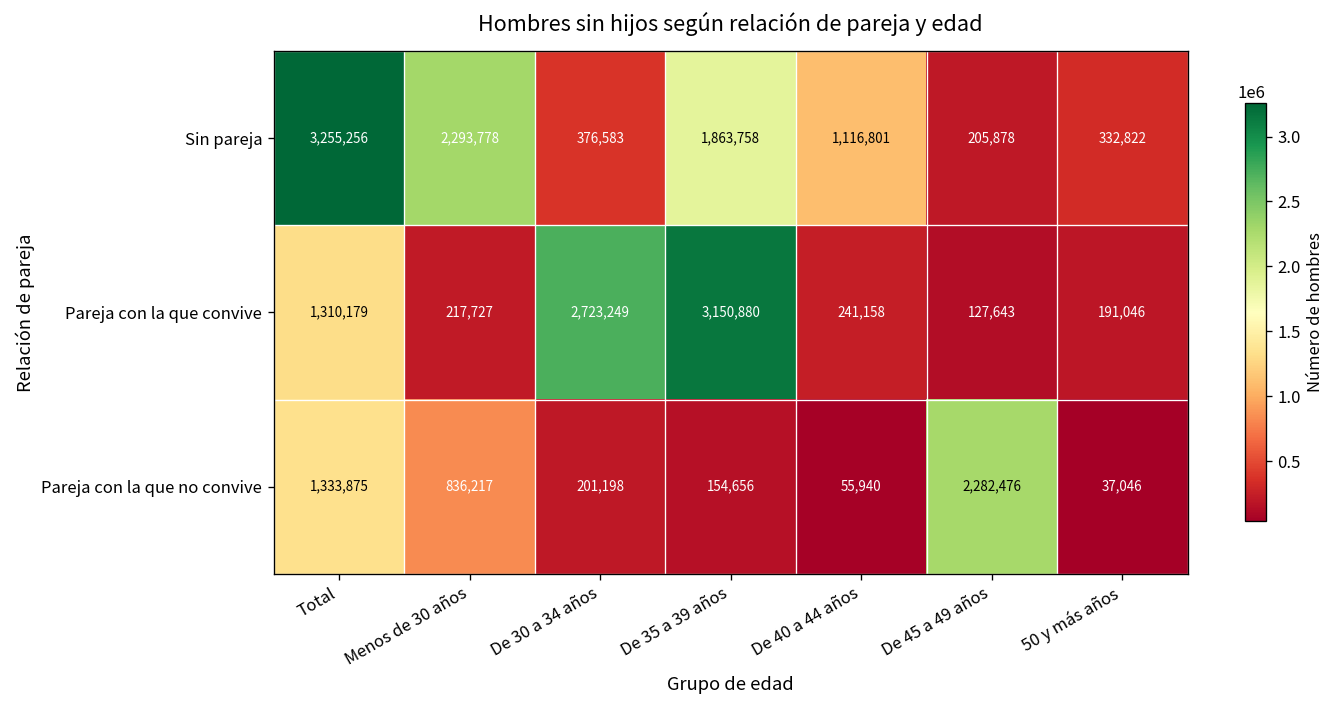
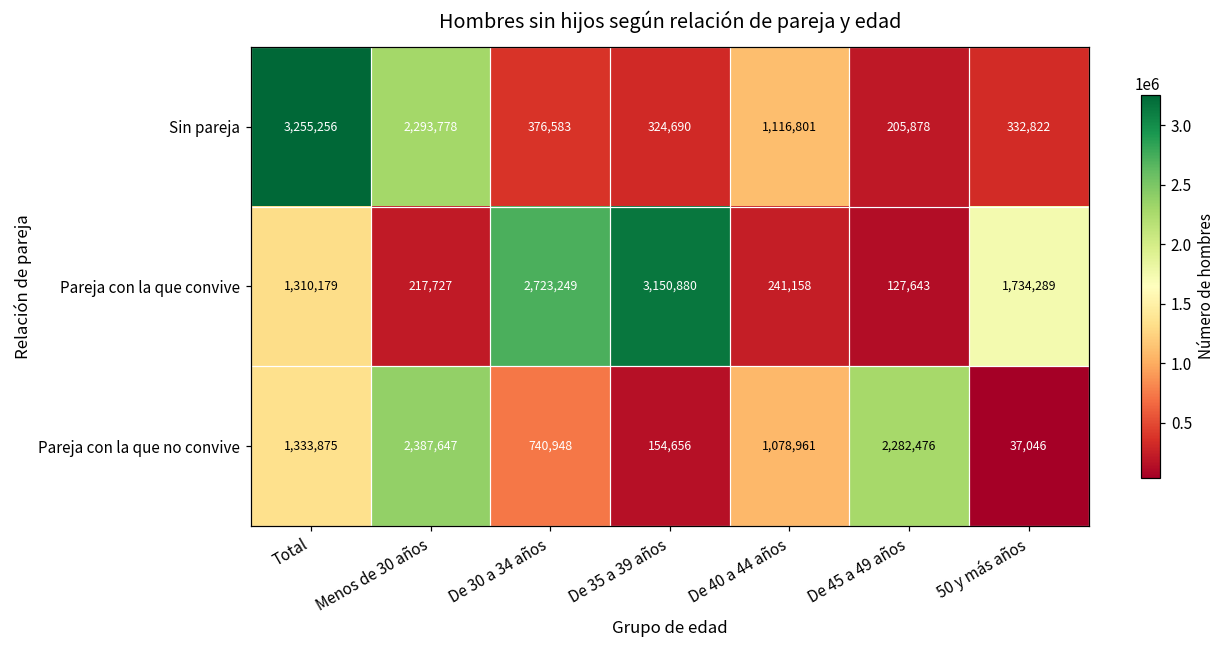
Sin pareja, De 35 a 39 años: 1,863,758 -> 324,690
Pareja con la que convive, 50 y más años: 191,046 -> 1,734,289
Pareja con la que no convive, Menos de 30 años: 836,217 -> 2,387,647
Pareja con la que no convive, De 30 a 34 años: 201,198 -> 740,948
Pareja con la que no convive, De 40 a 44 años: 55,940 -> 1,078,961
